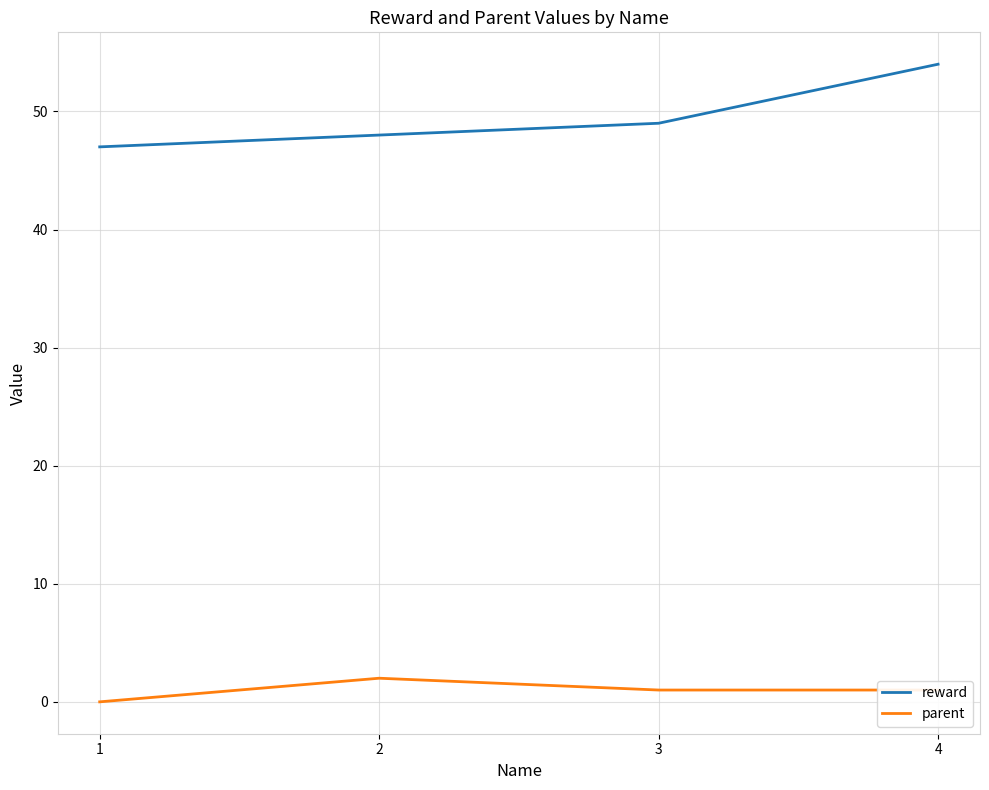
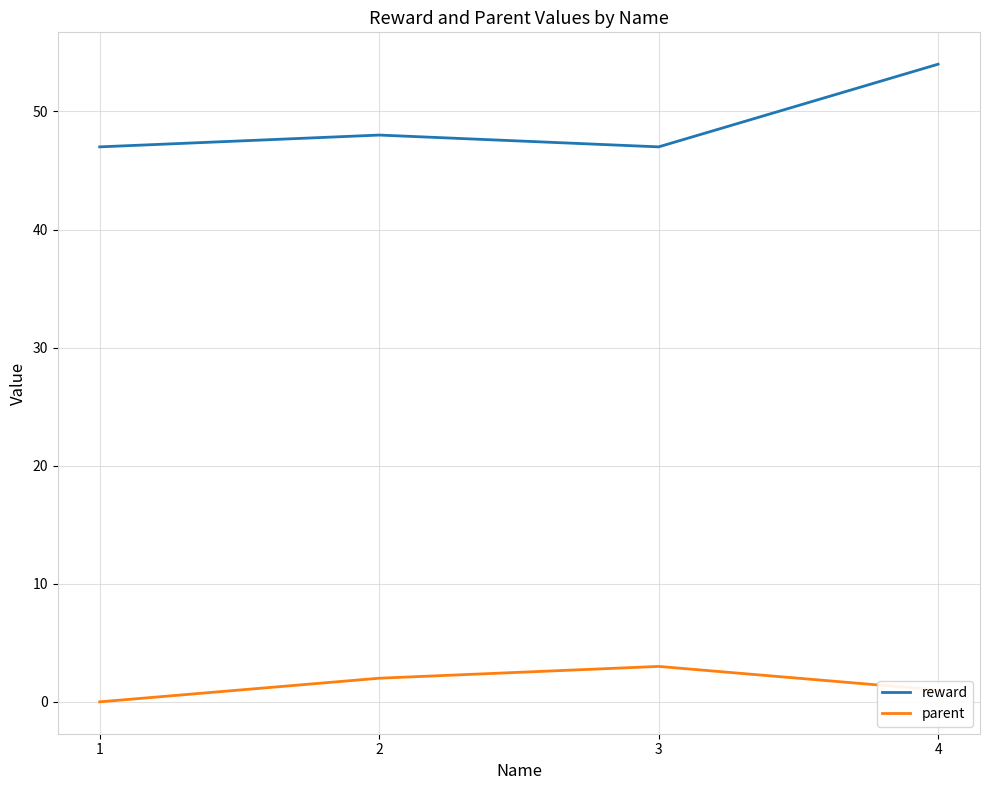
reward, 3: 49 -> 47
parent, 3: 1 -> 3
